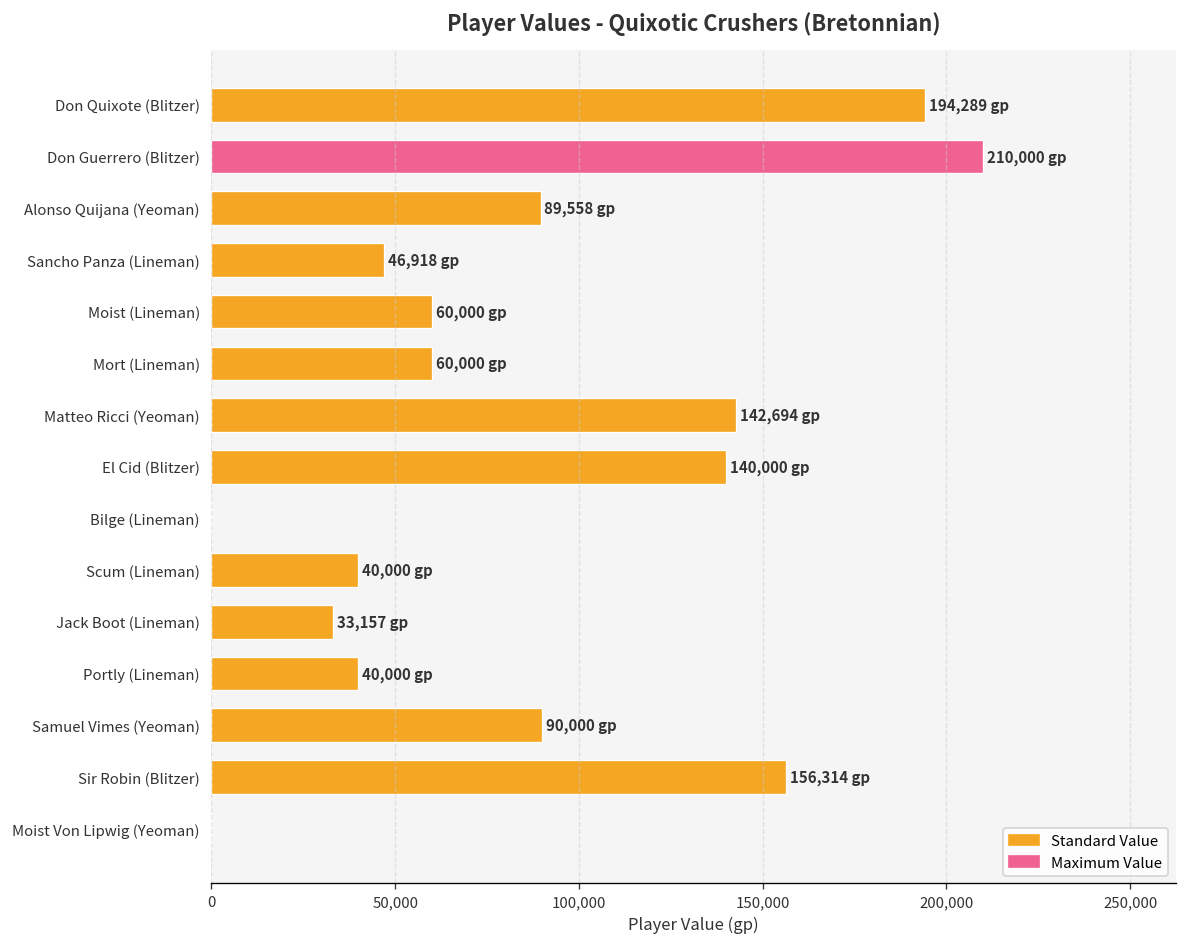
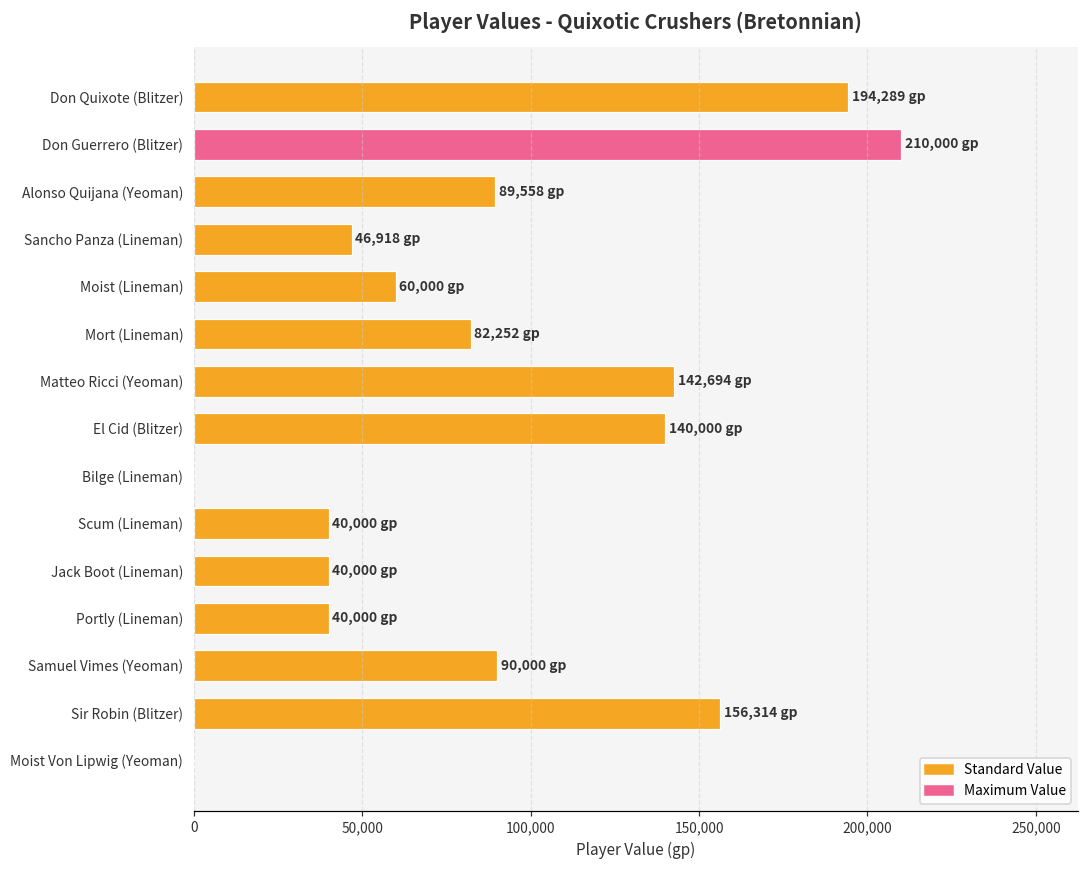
Mort (Lineman): 60,000 -> 82,252
Jack Boot (Lineman): 33,157 -> 40,000
